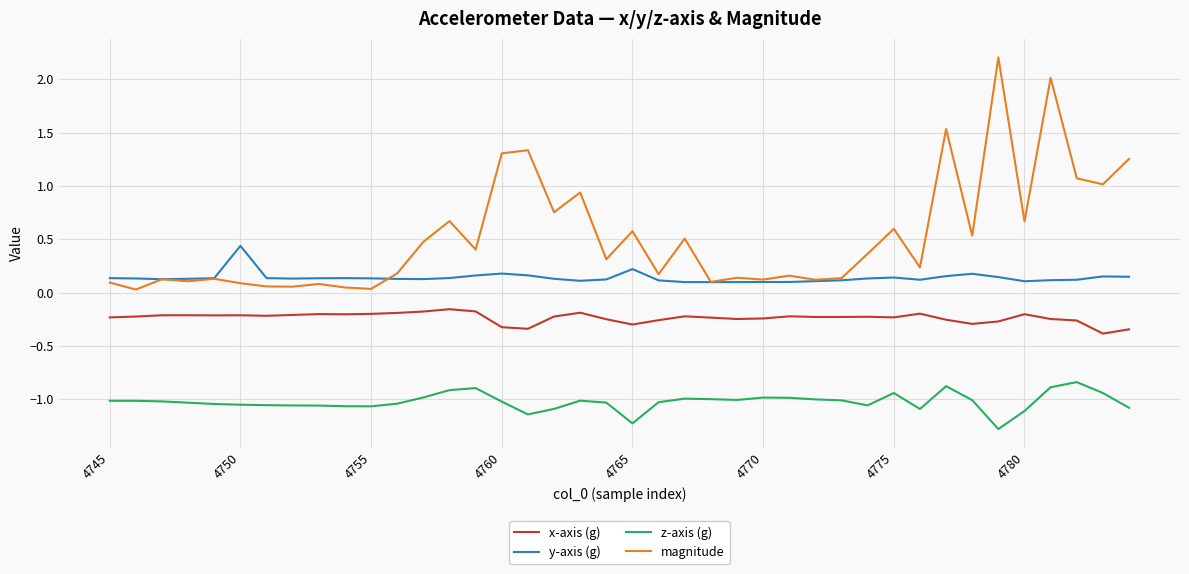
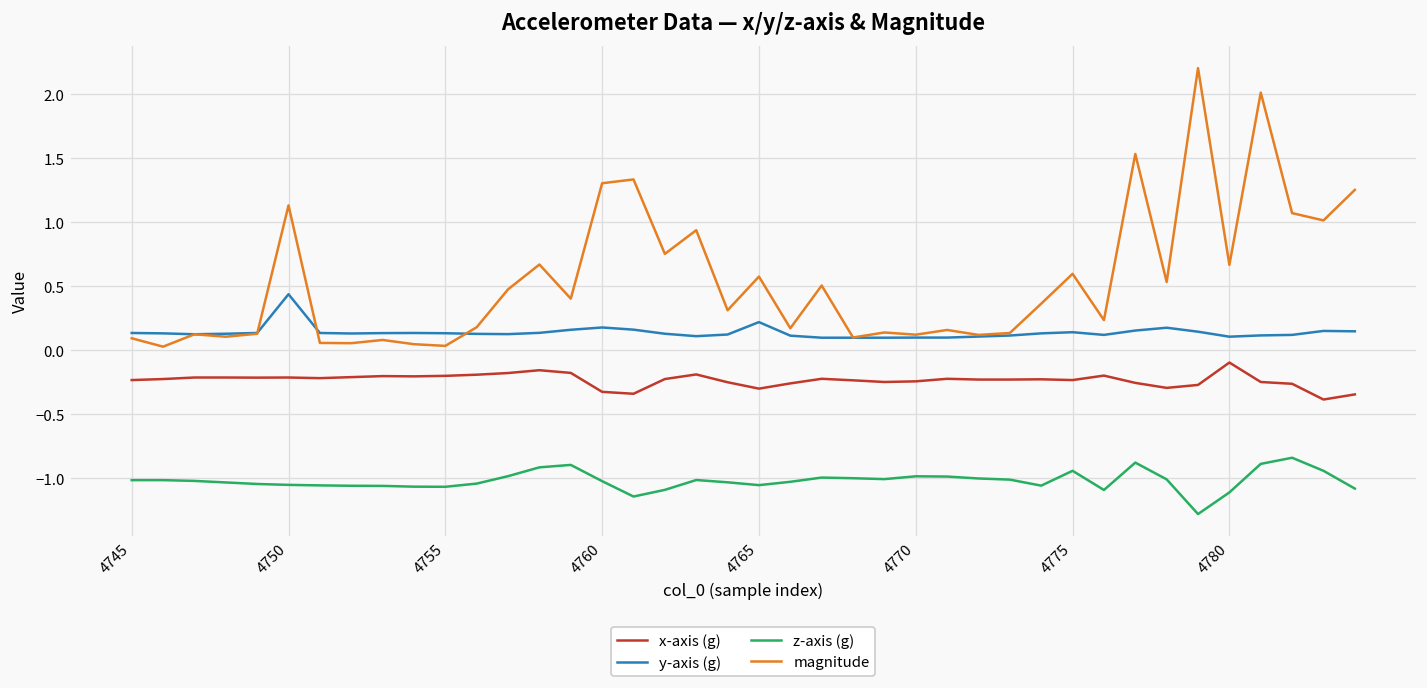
magnitude, 4750: 0.09 -> 1.13
z-axis (g), 4765: -1.23 -> -1.05
x-axis (g), 4780: -0.20 -> -0.10
